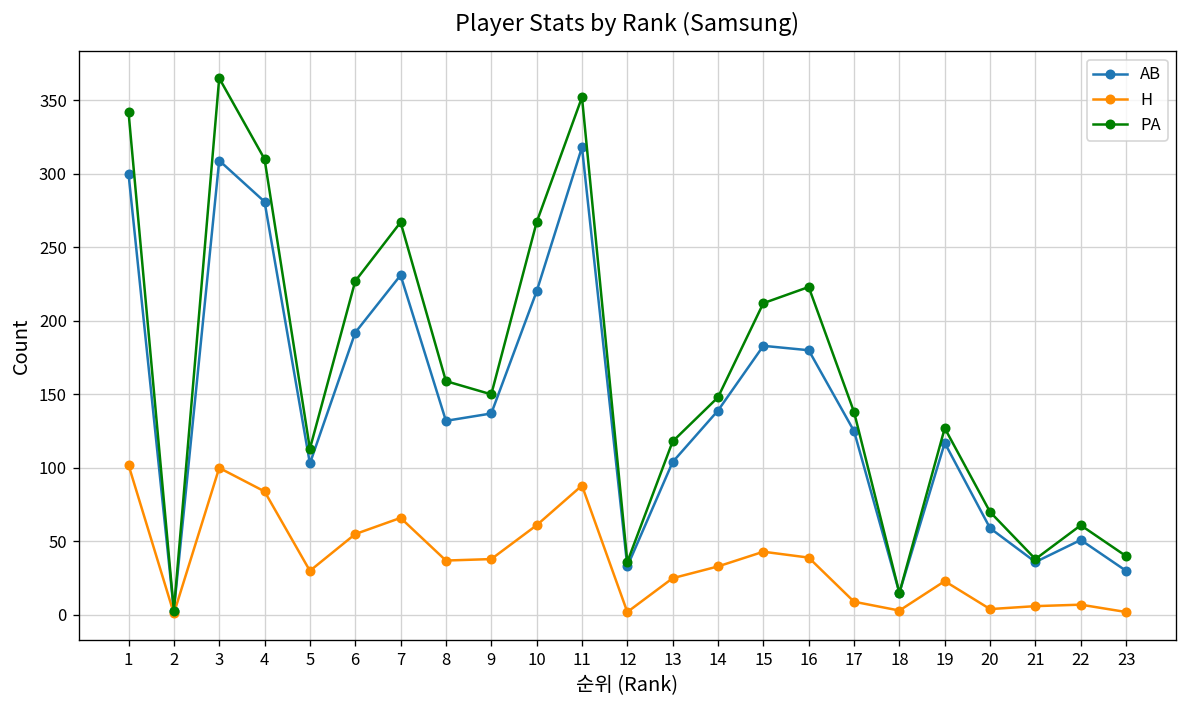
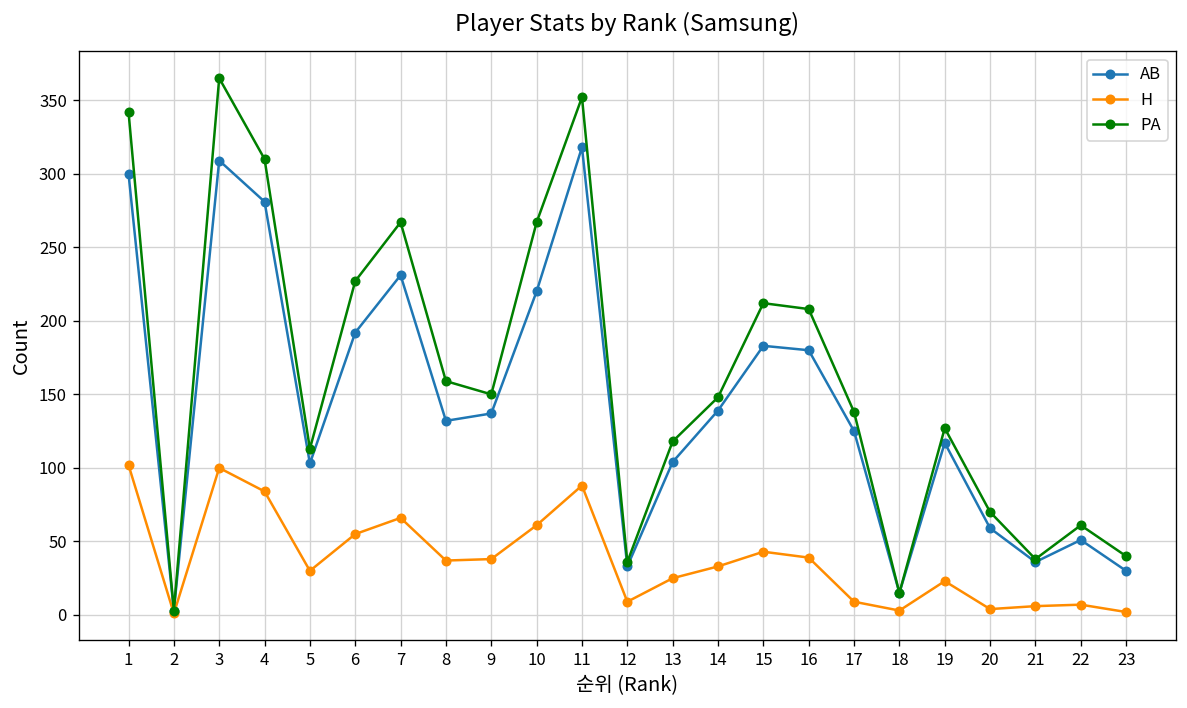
H, 12: 2 -> 9
PA, 16: 223 -> 208
